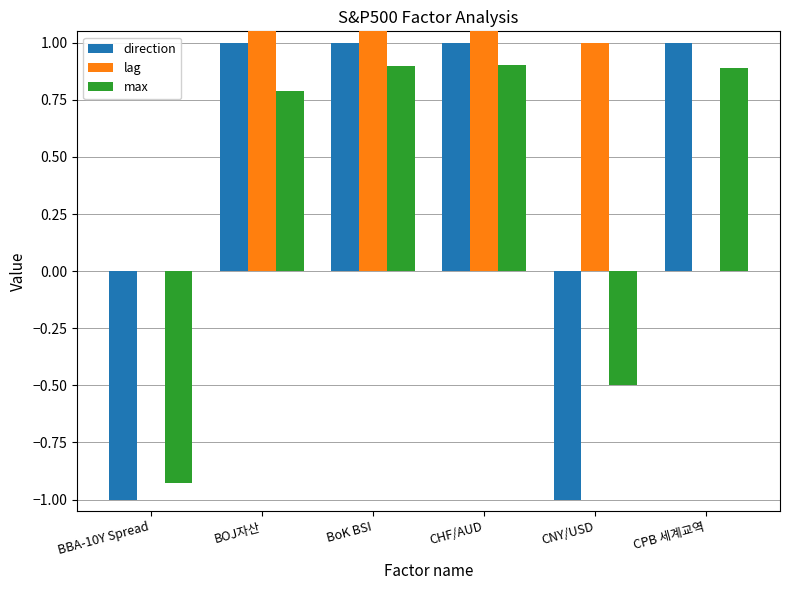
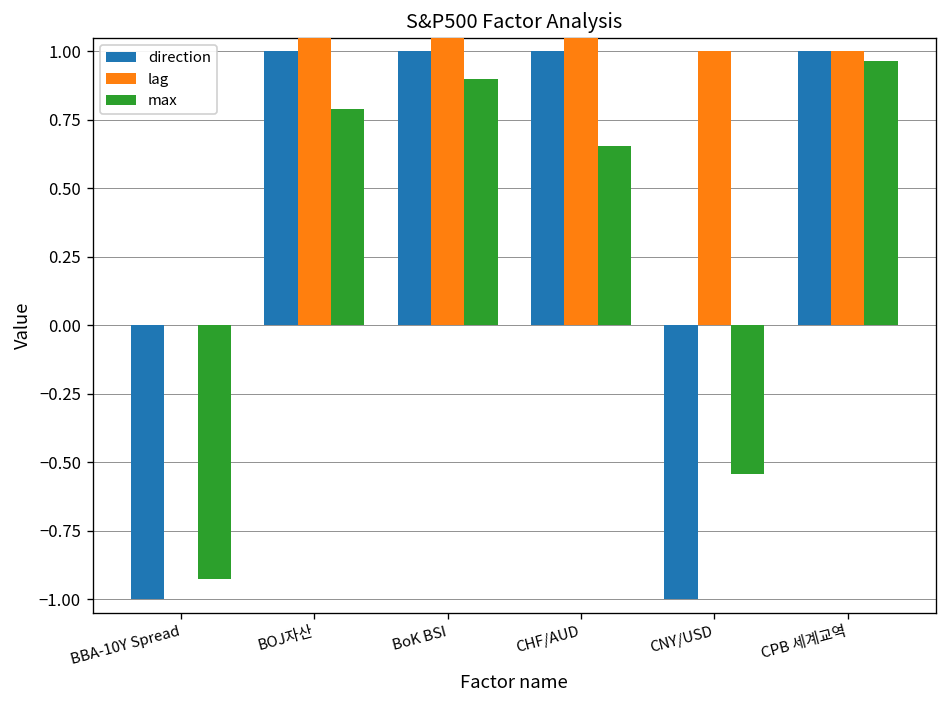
max, CHF/AUD: 0.90 -> 0.66
max, CNY/USD: -0.50 -> -0.54
lag, CPB 세계교역: 0 -> 1
max, CPB 세계교역: 0.89 -> 0.96
